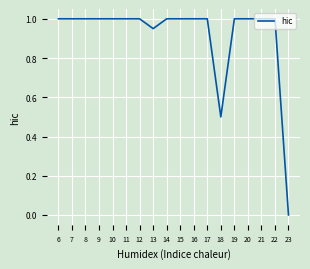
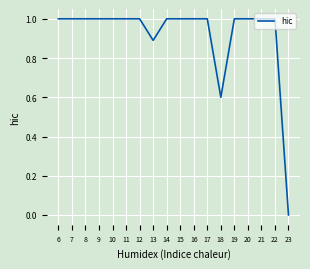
13: 0.95 -> 0.89
18: 0.5 -> 0.6
